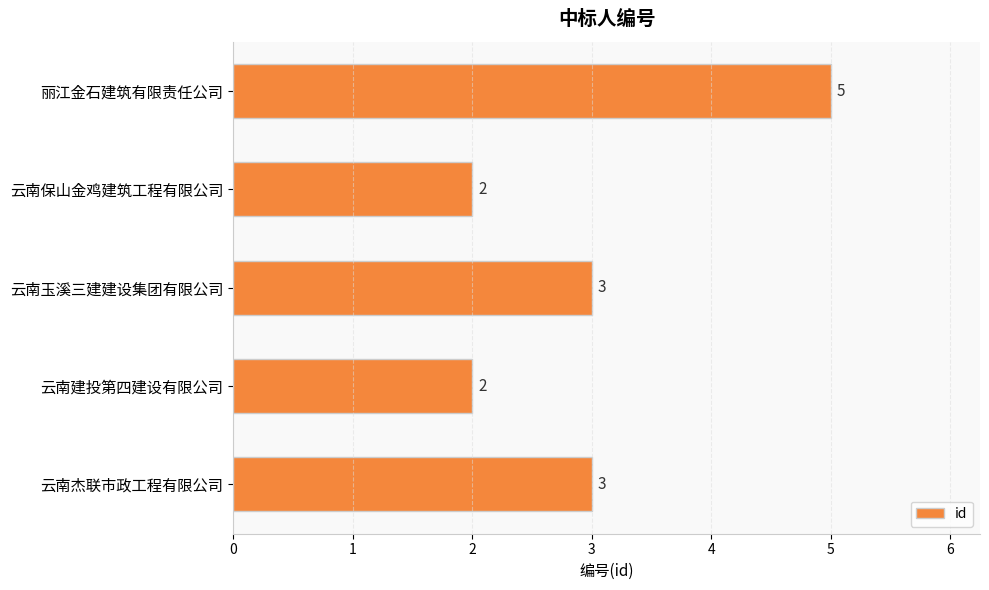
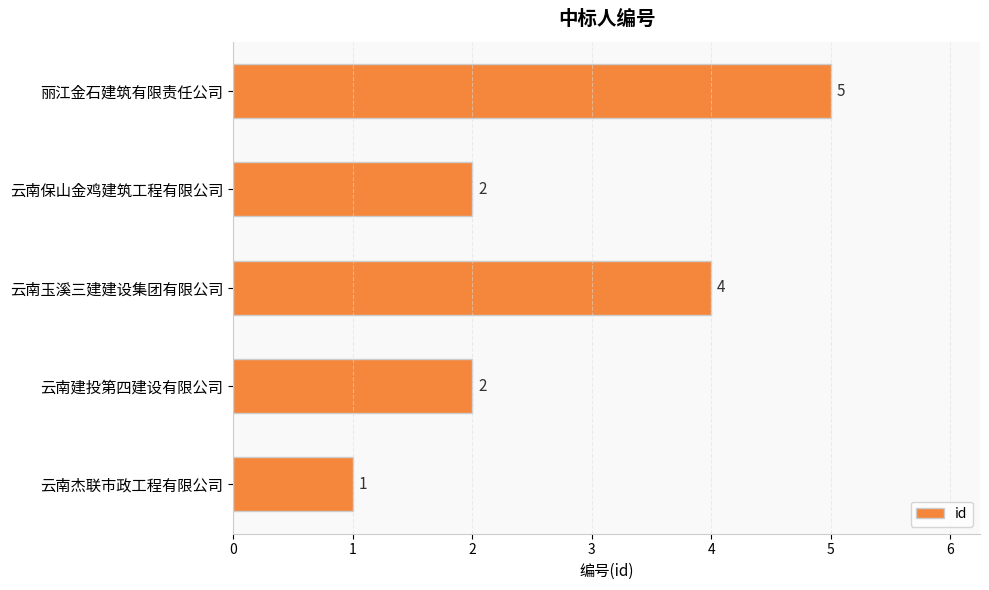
云南玉溪三建建设集团有限公司: 3 -> 4
云南杰联市政工程有限公司: 3 -> 1
